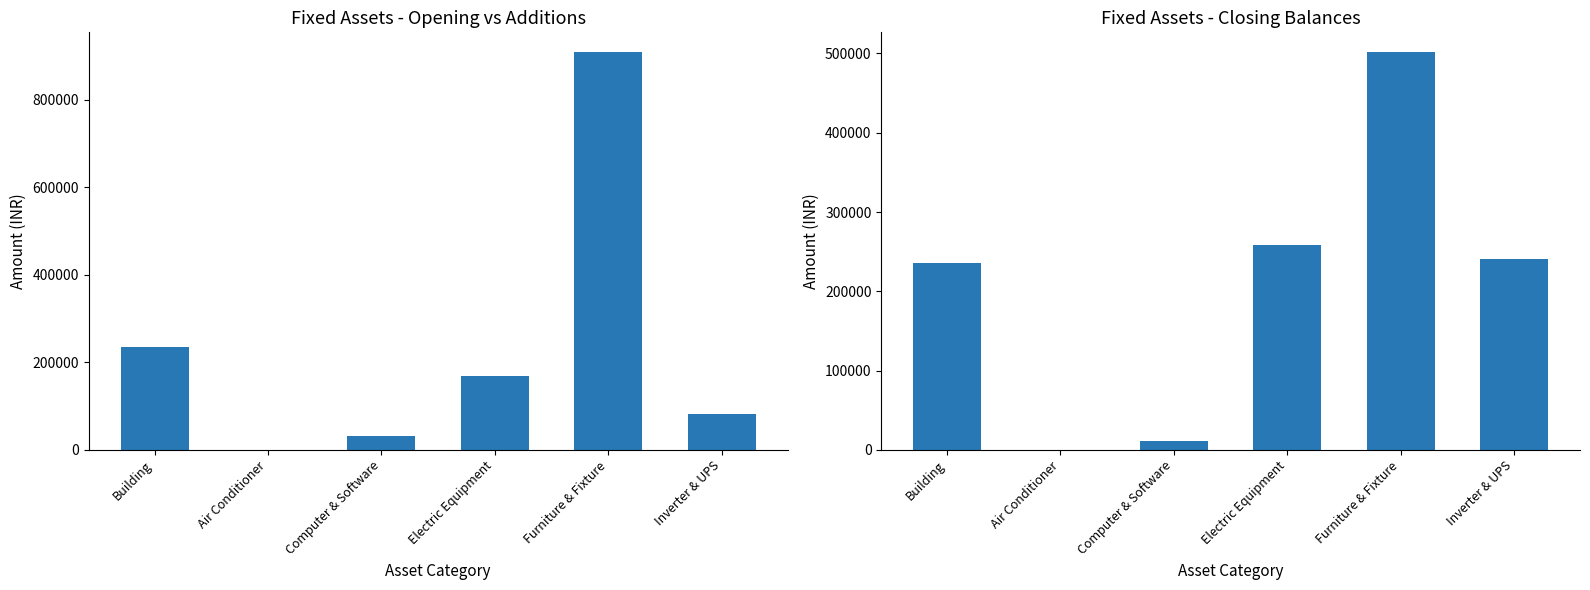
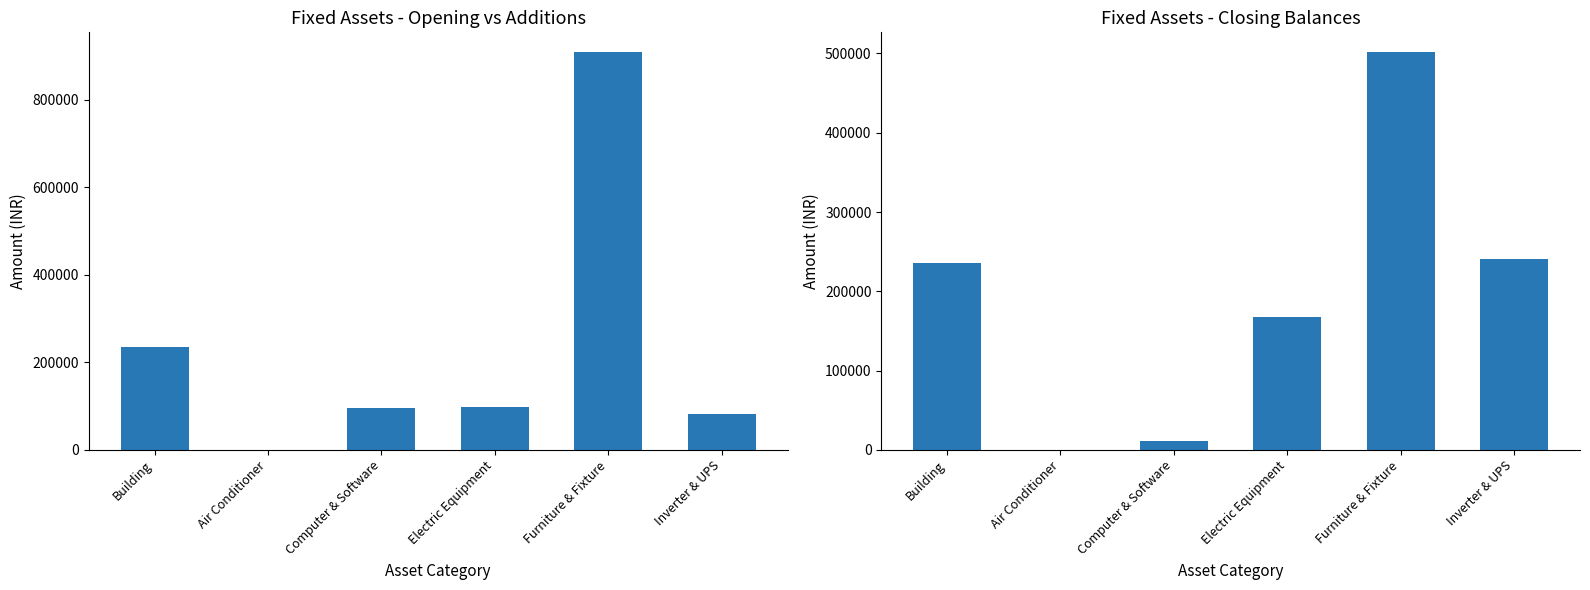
Fixed Assets - Opening vs Additions, Computer & Software: 30000 -> 100000
Fixed Assets - Opening vs Additions, Electric Equipment: 170000 -> 100000
Fixed Assets - Closing Balances, Electric Equipment: 260000 -> 170000
